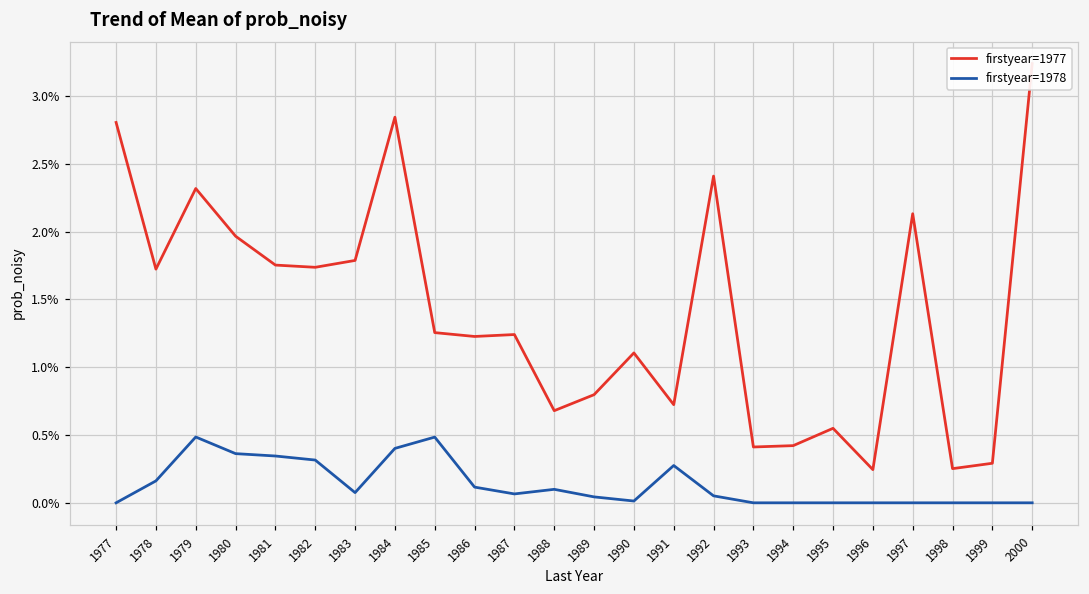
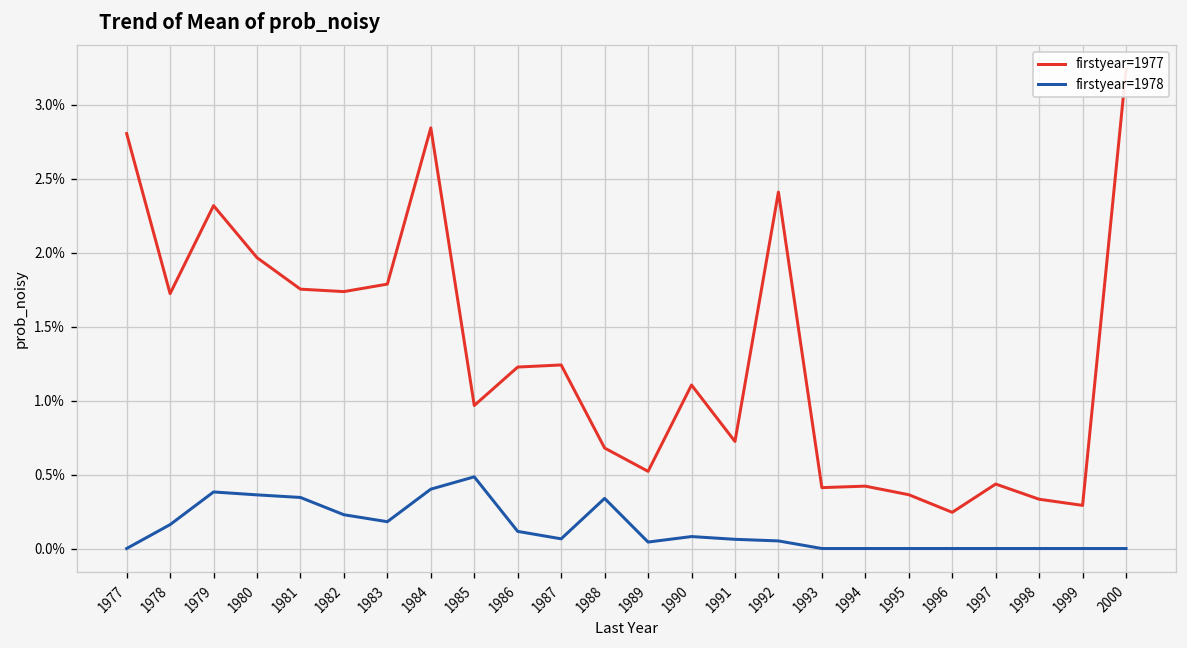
firstyear=1978, 1979: 0.49% -> 0.38%
firstyear=1978, 1982: 0.32% -> 0.23%
firstyear=1978, 1983: 0.08% -> 0.18%
firstyear=1977, 1985: 1.26% -> 0.97%
firstyear=1978, 1988: 0.10% -> 0.34%
firstyear=1977, 1989: 0.80% -> 0.52%
firstyear=1978, 1990: 0.01% -> 0.08%
firstyear=1978, 1991: 0.28% -> 0.06%
firstyear=1977, 1995: 0.55% -> 0.36%
firstyear=1977, 1997: 2.13% -> 0.44%
firstyear=1977, 1998: 0.25% -> 0.33%
